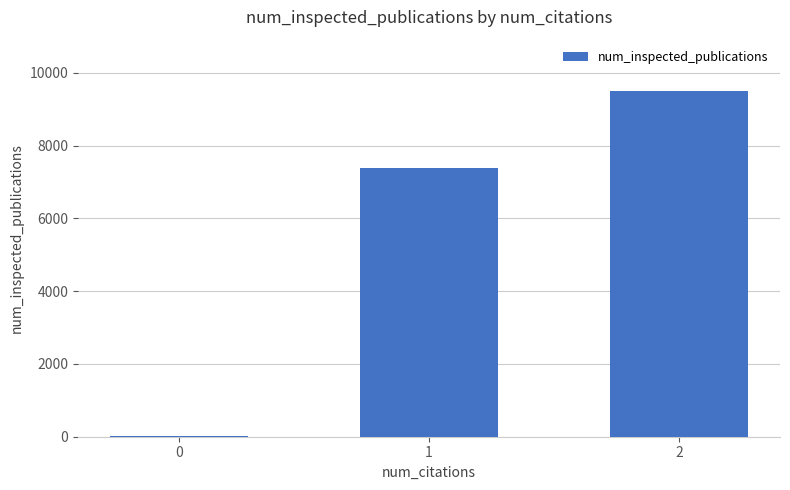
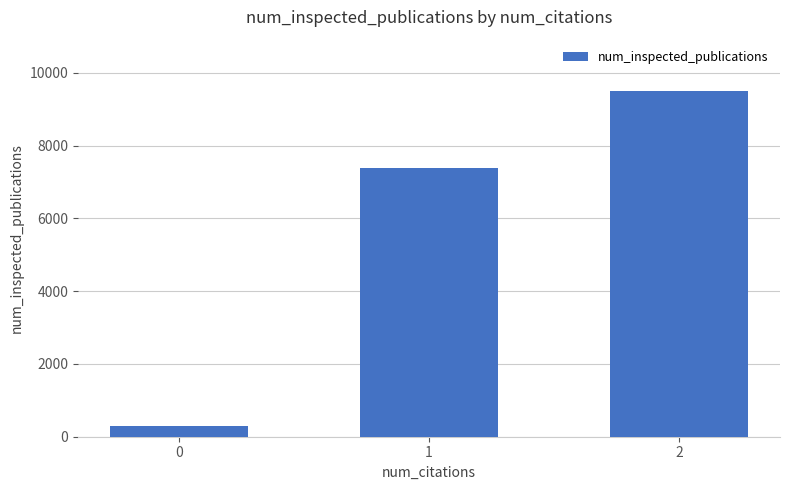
0: 0 -> 300
